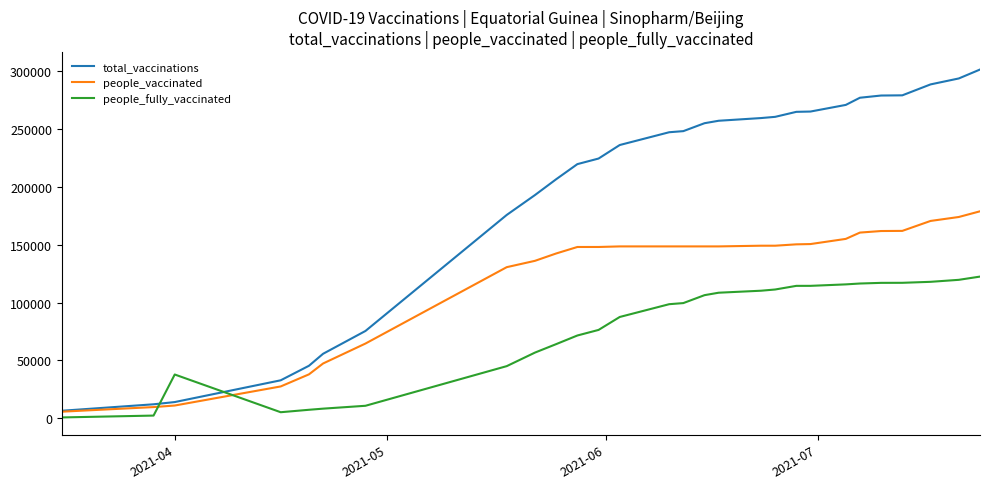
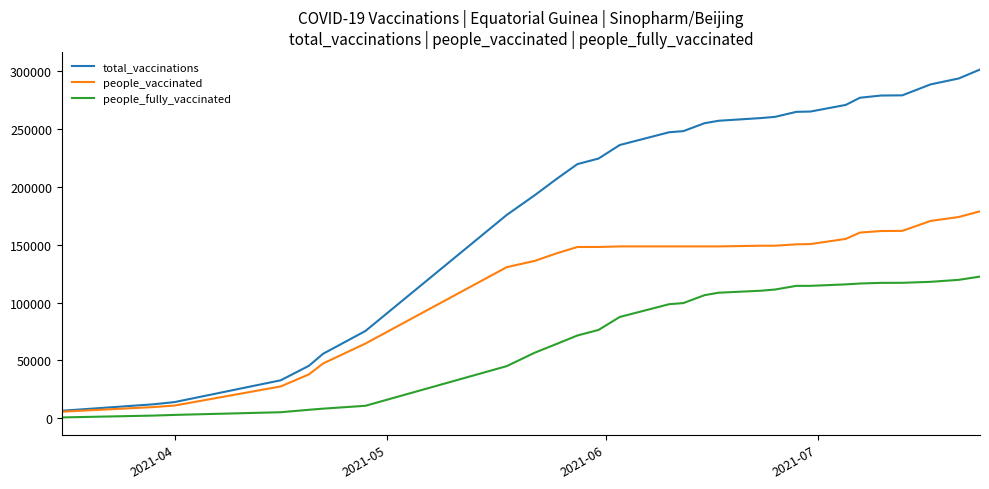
people_fully_vaccinated, 2021-04: 38000 -> 3000
